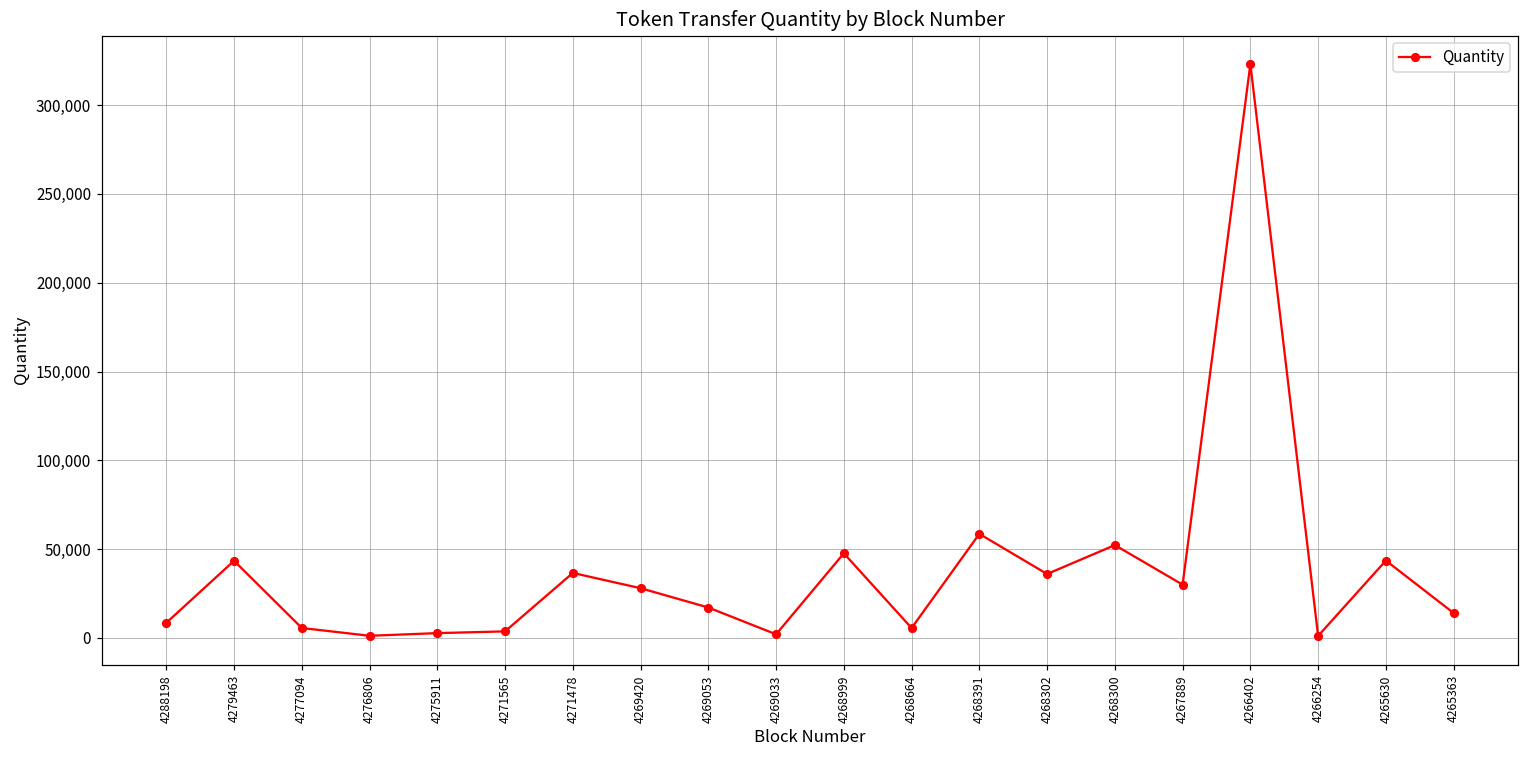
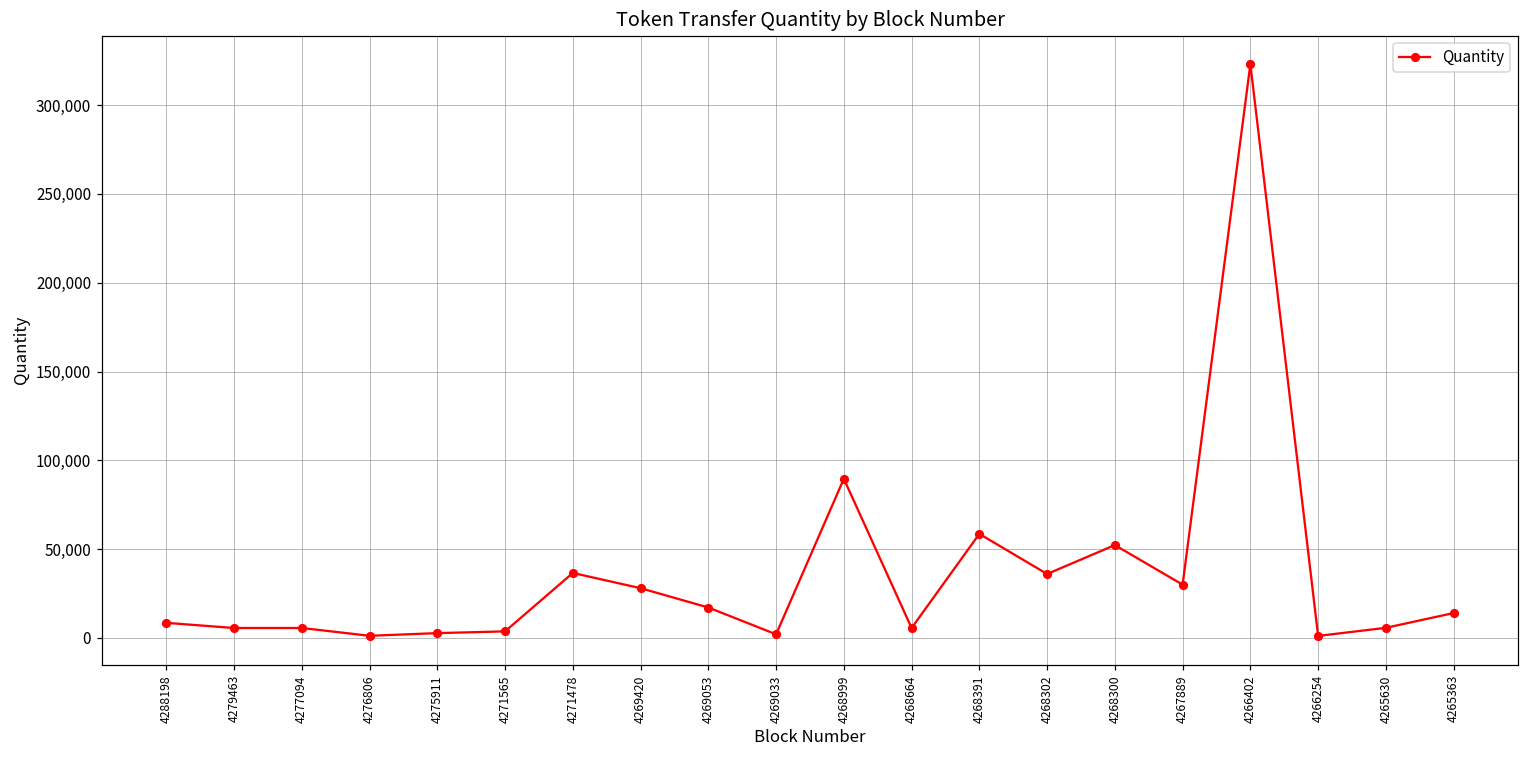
4279463: 43,000 -> 6,000
4268999: 48,000 -> 90,000
4265630: 44,000 -> 6,000
